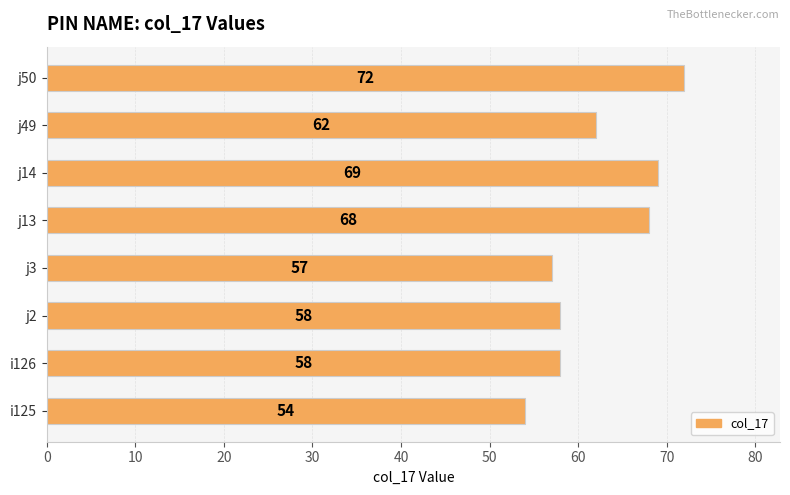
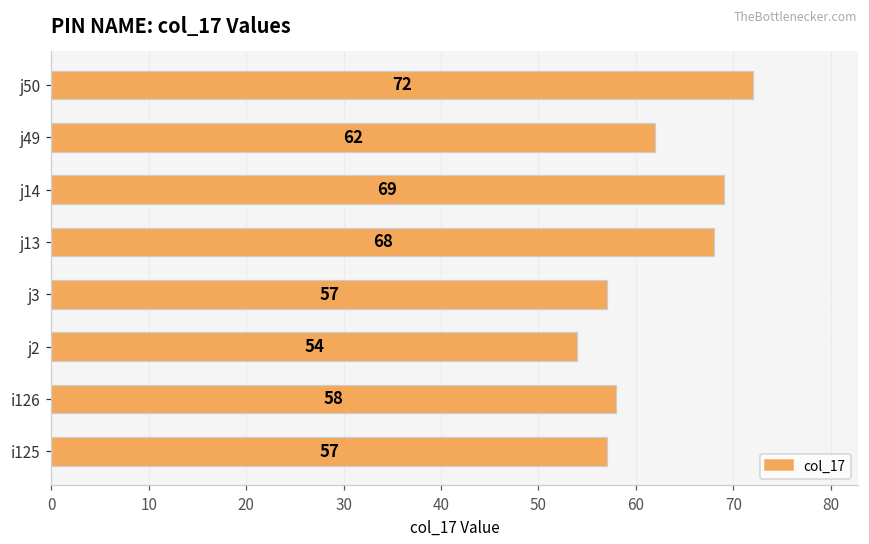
j2: 58 -> 54
i125: 54 -> 57
